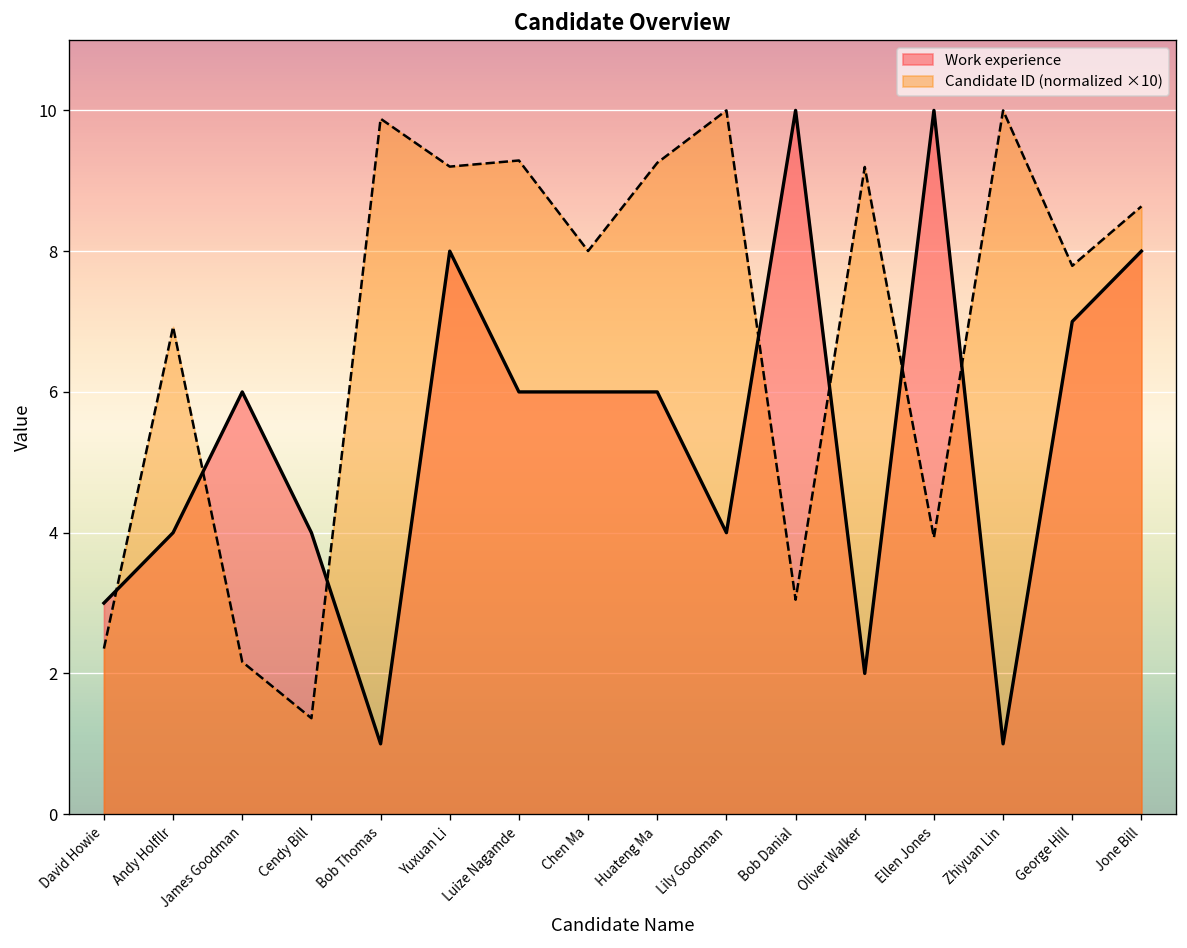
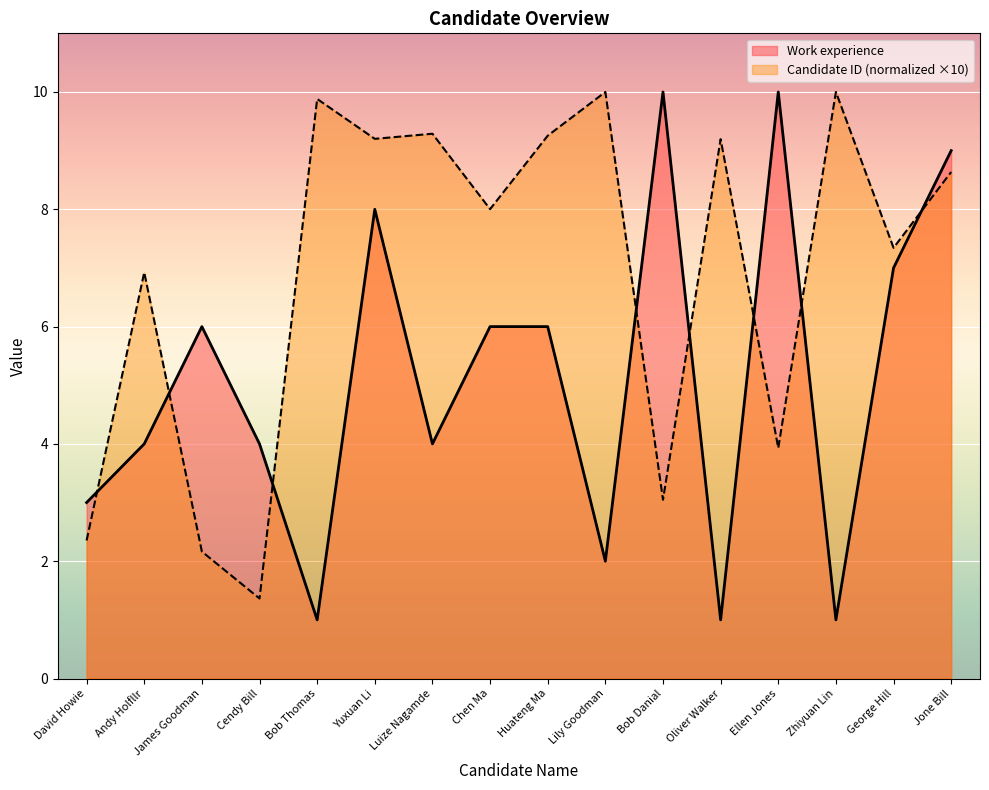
Work experience, Luize Nagamde: 6 -> 4
Work experience, Lily Goodman: 4 -> 2
Work experience, Oliver Walker: 2 -> 1
Candidate ID (normalized ×10), George Hill: 7.8 -> 7.3
Work experience, Jone Bill: 8 -> 9
